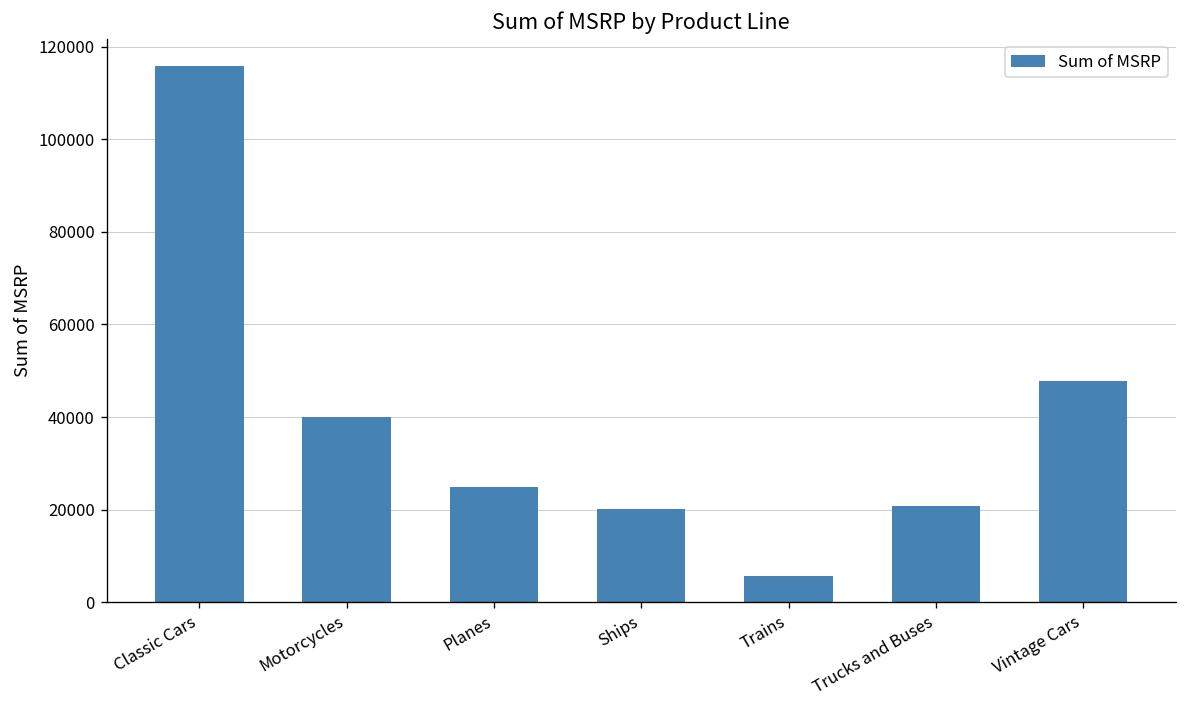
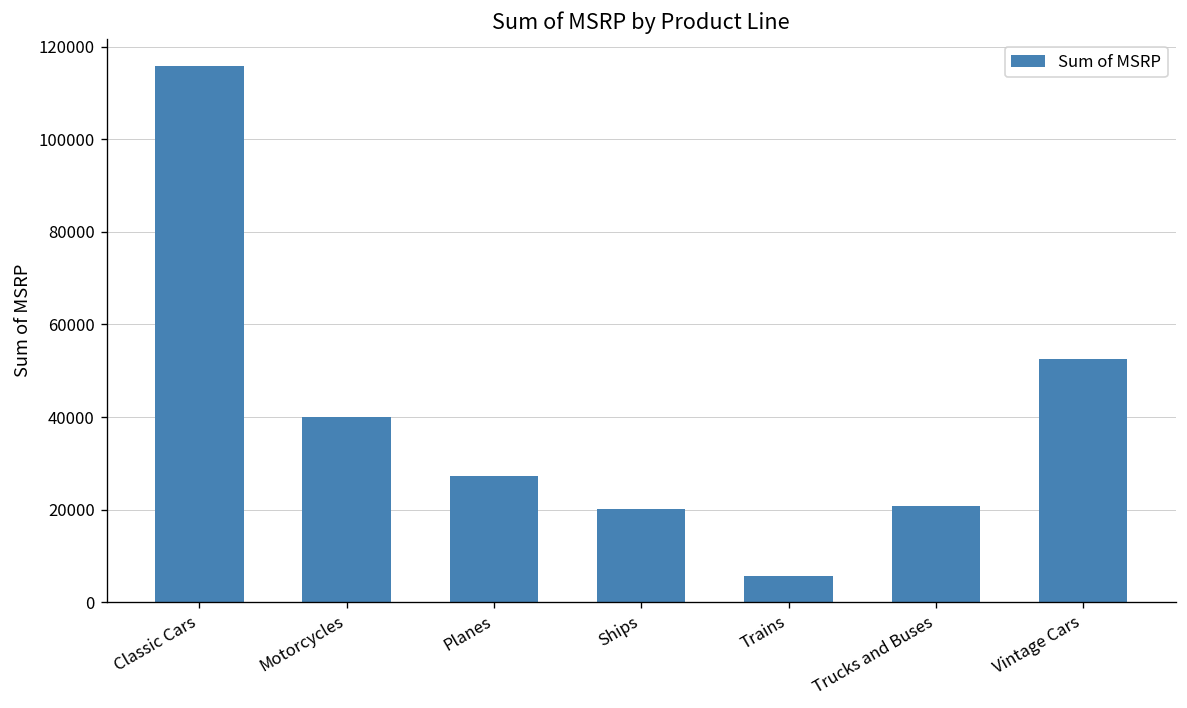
Planes: 25000 -> 27000
Vintage Cars: 48000 -> 52000
